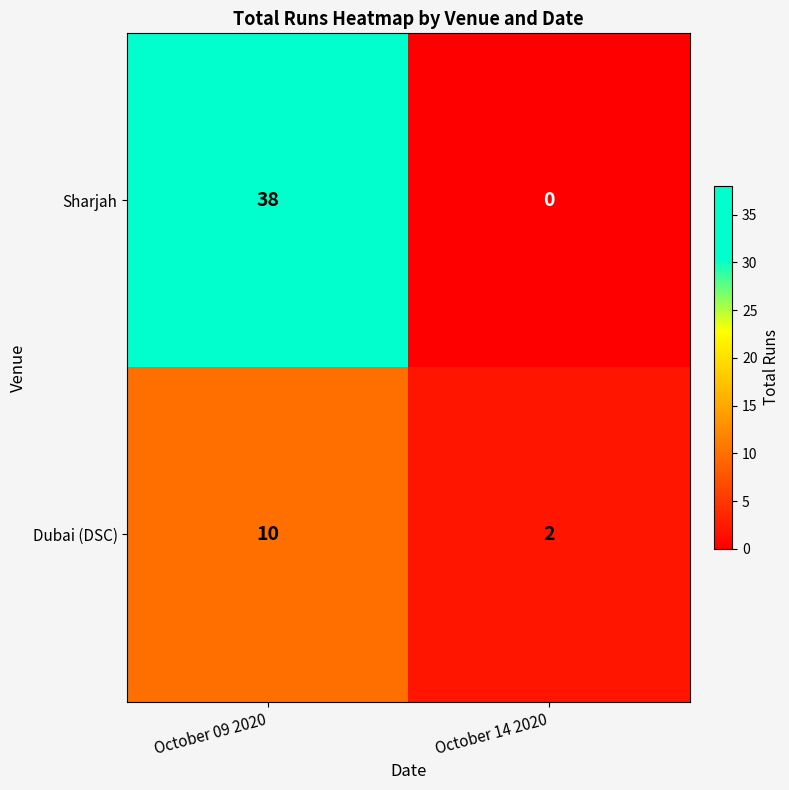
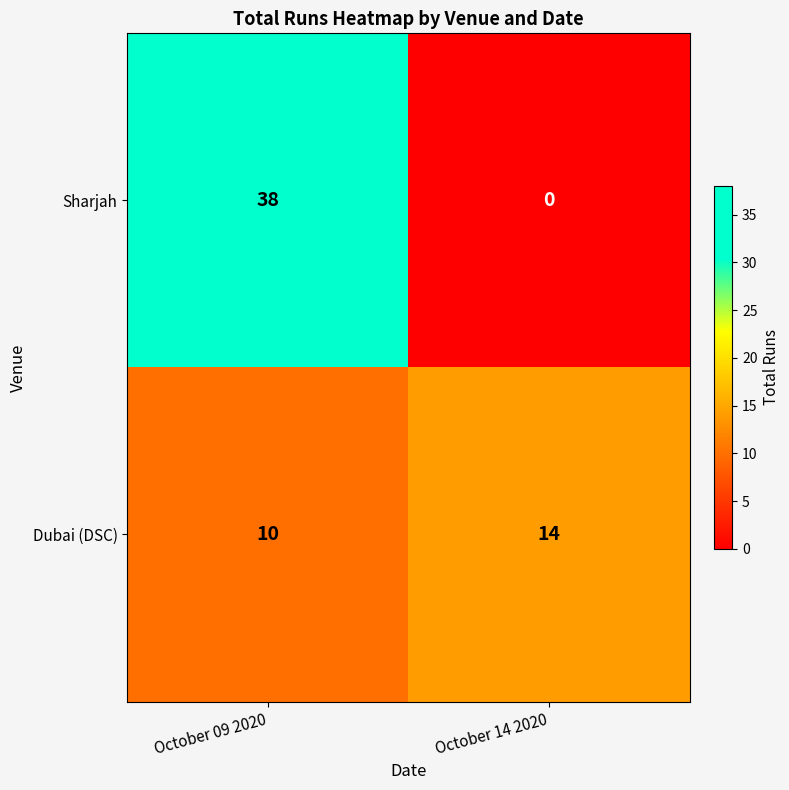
Dubai (DSC), October 14 2020: 2 -> 14
